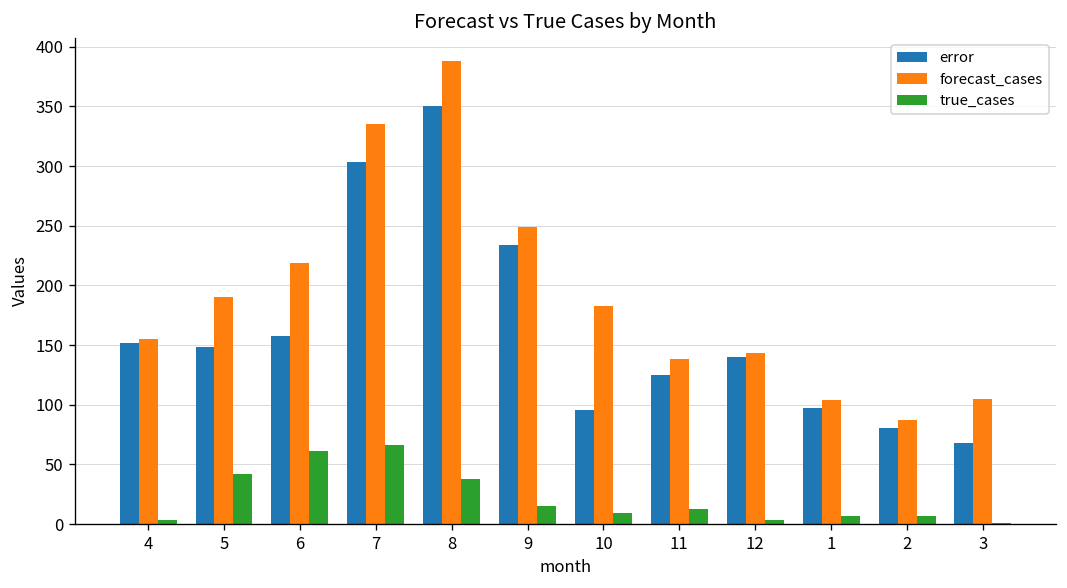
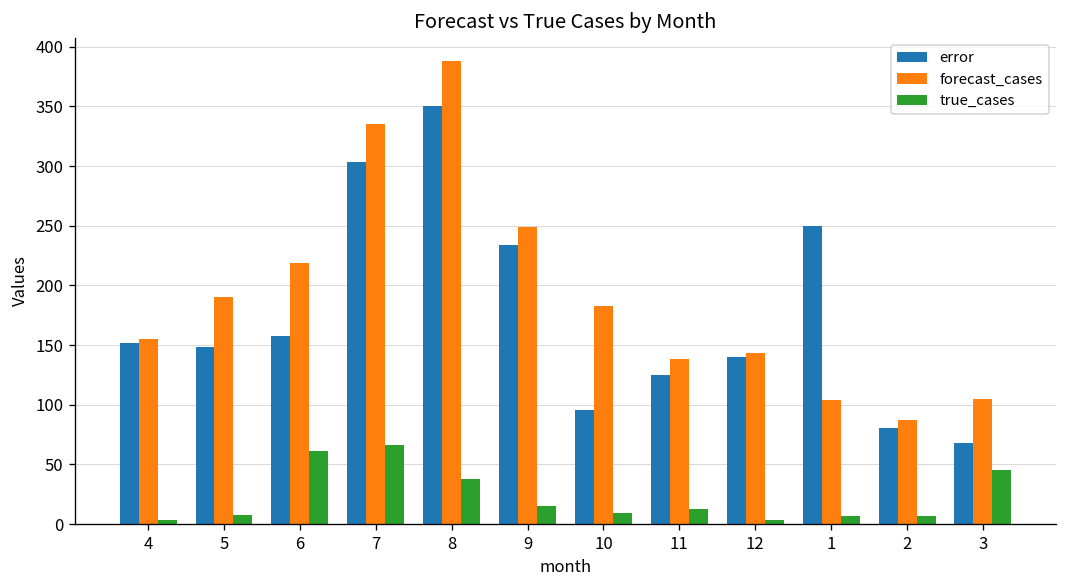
true_cases, 5: 40 -> 10
error, 1: 100 -> 250
true_cases, 3: 0 -> 50
